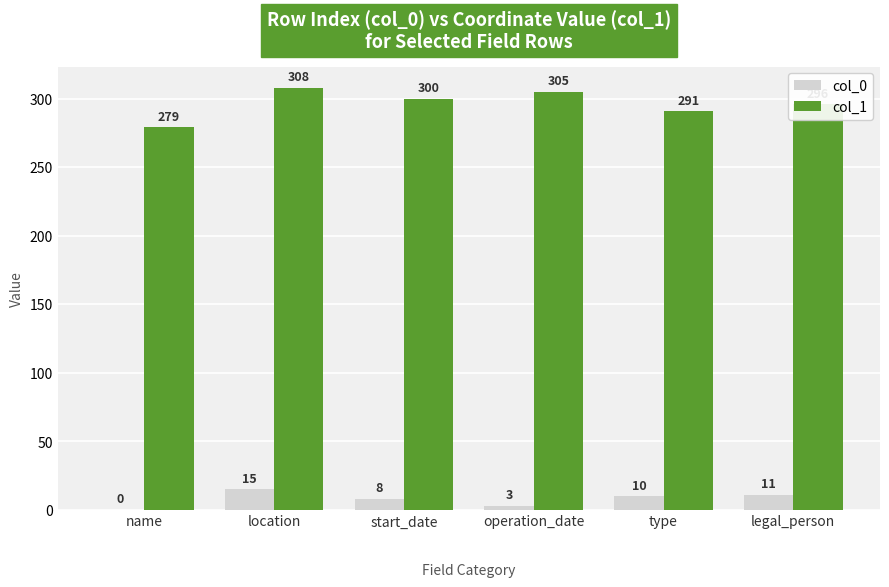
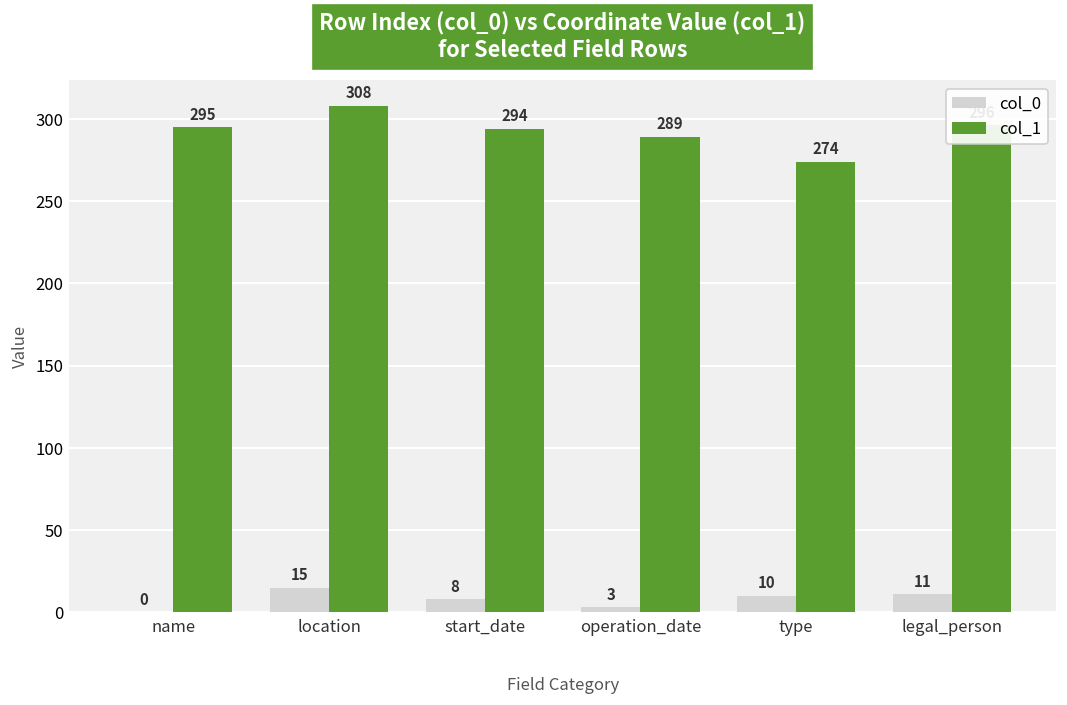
col_1, name: 279 -> 295
col_1, start_date: 300 -> 294
col_1, operation_date: 305 -> 289
col_1, type: 291 -> 274
